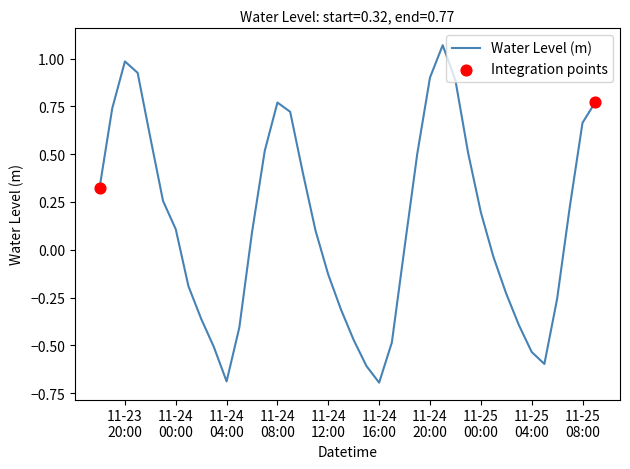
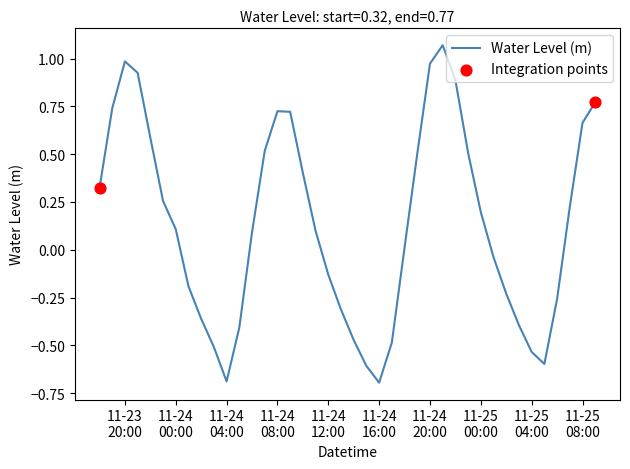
Water Level (m), 11-24 08:00: 0.77 -> 0.73
Water Level (m), 11-24 20:00: 0.90 -> 0.97
